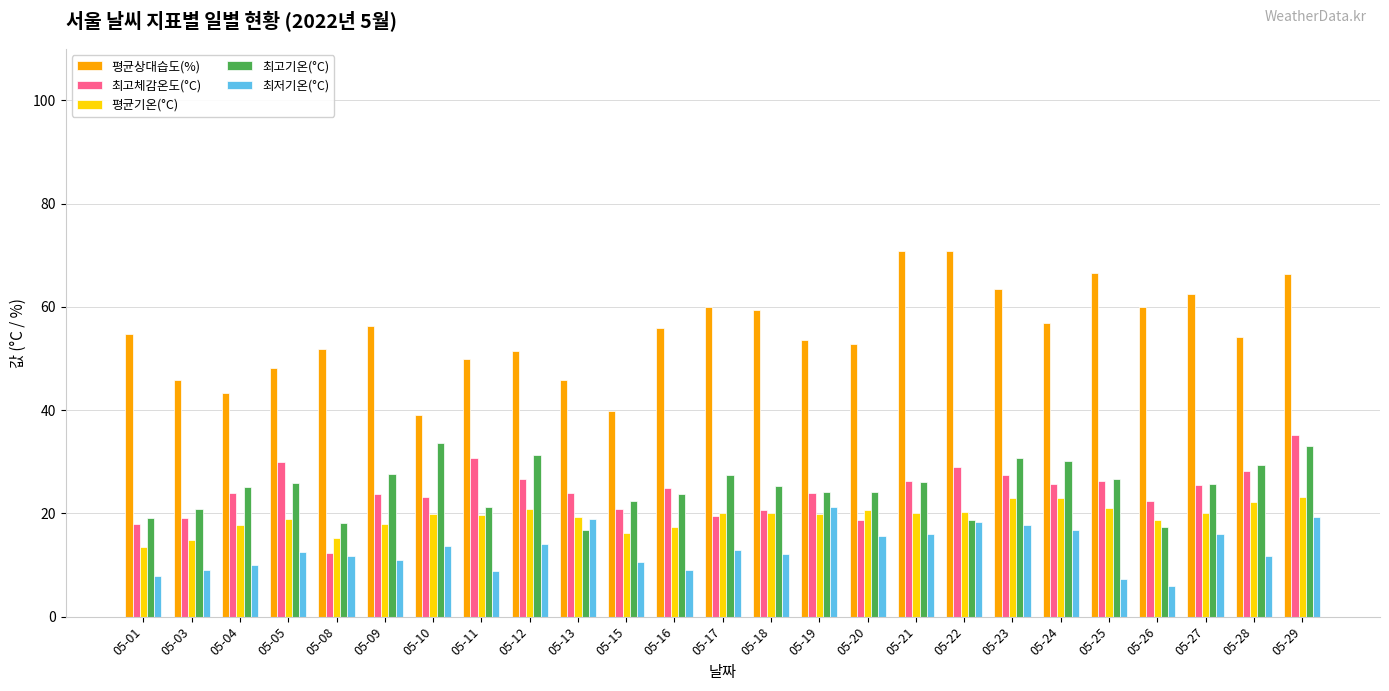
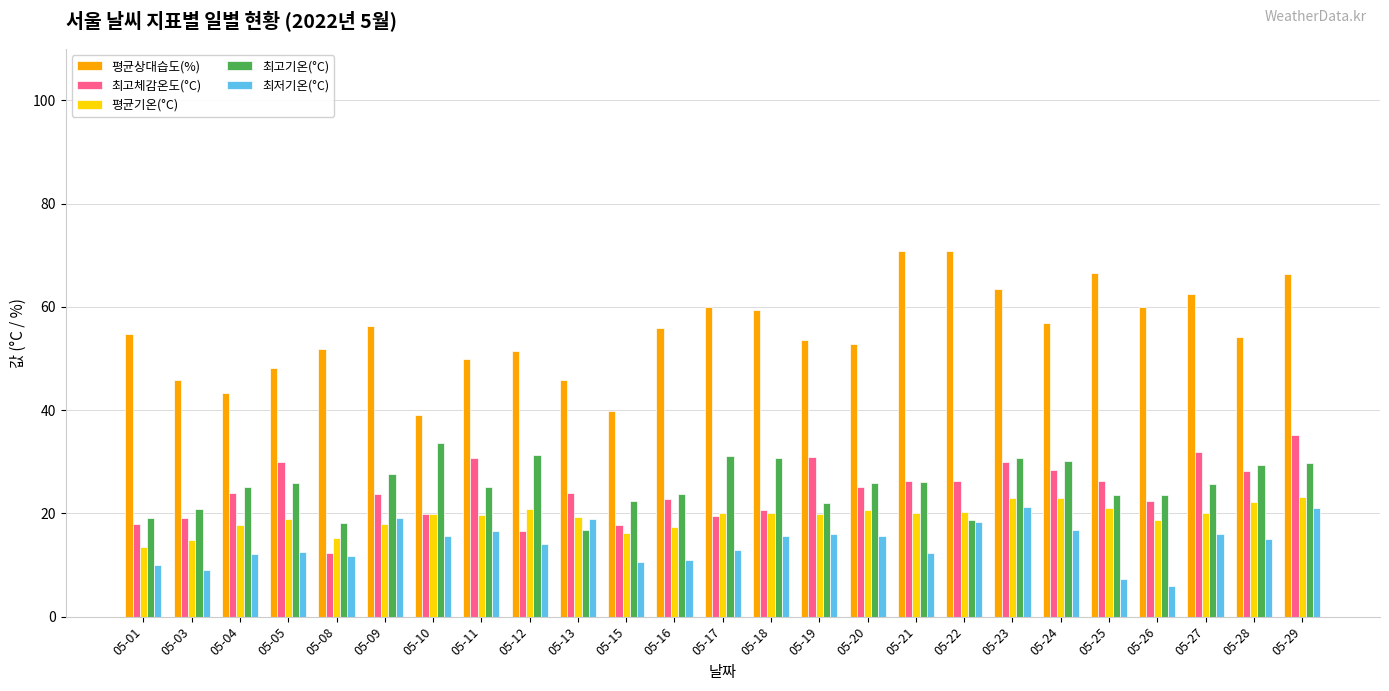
최저기온(°C), 05-01: 8 -> 10
최저기온(°C), 05-04: 10 -> 12
최저기온(°C), 05-09: 11 -> 19
최고체감온도(°C), 05-10: 23 -> 20
최저기온(°C), 05-10: 14 -> 16
최고기온(°C), 05-11: 21 -> 25
최저기온(°C), 05-11: 9 -> 17
최고체감온도(°C), 05-12: 27 -> 17
최고체감온도(°C), 05-15: 21 -> 18
최고체감온도(°C), 05-16: 25 -> 23
최저기온(°C), 05-16: 9 -> 11
최고기온(°C), 05-17: 27 -> 31
최고기온(°C), 05-18: 25 -> 31
최저기온(°C), 05-18: 12 -> 16
최고체감온도(°C), 05-19: 24 -> 31
최고기온(°C), 05-19: 24 -> 22
최저기온(°C), 05-19: 21 -> 16
최고체감온도(°C), 05-20: 19 -> 25
최고기온(°C), 05-20: 24 -> 26
최저기온(°C), 05-21: 16 -> 12
최고체감온도(°C), 05-22: 29 -> 26
최고체감온도(°C), 05-23: 28 -> 30
최저기온(°C), 05-23: 18 -> 21
최고체감온도(°C), 05-24: 26 -> 29
최고기온(°C), 05-25: 27 -> 24
최고기온(°C), 05-26: 17 -> 24
최고체감온도(°C), 05-27: 26 -> 32
최저기온(°C), 05-28: 12 -> 15
최고기온(°C), 05-29: 33 -> 30
최저기온(°C), 05-29: 19 -> 21
